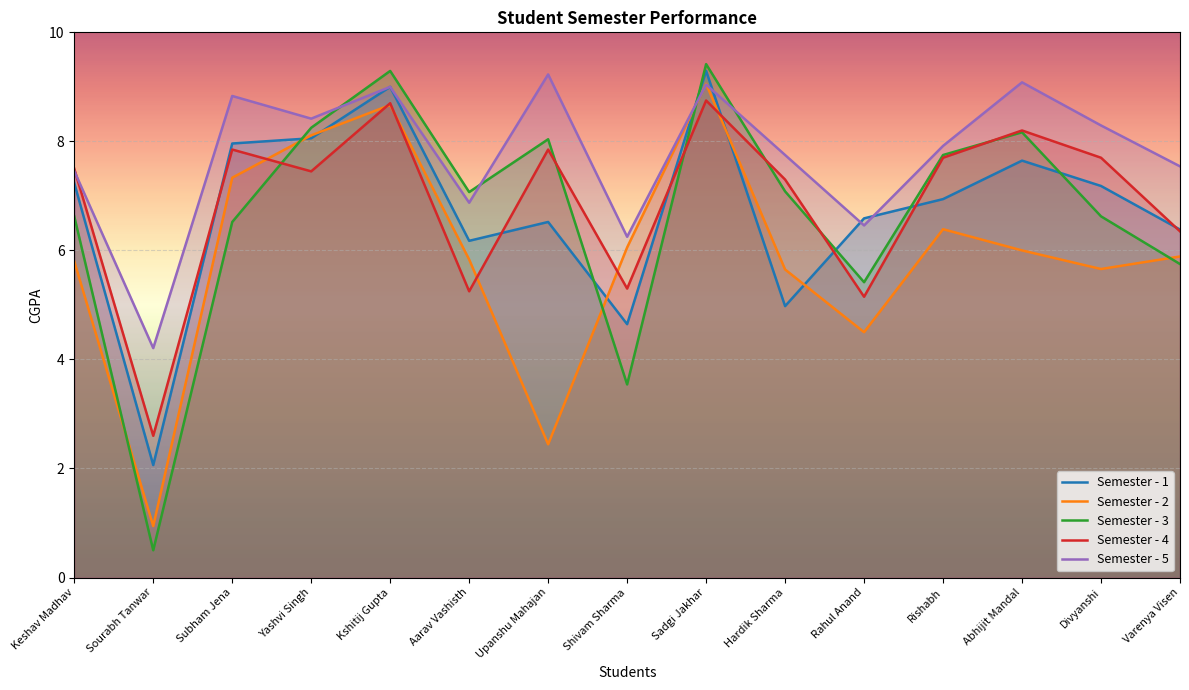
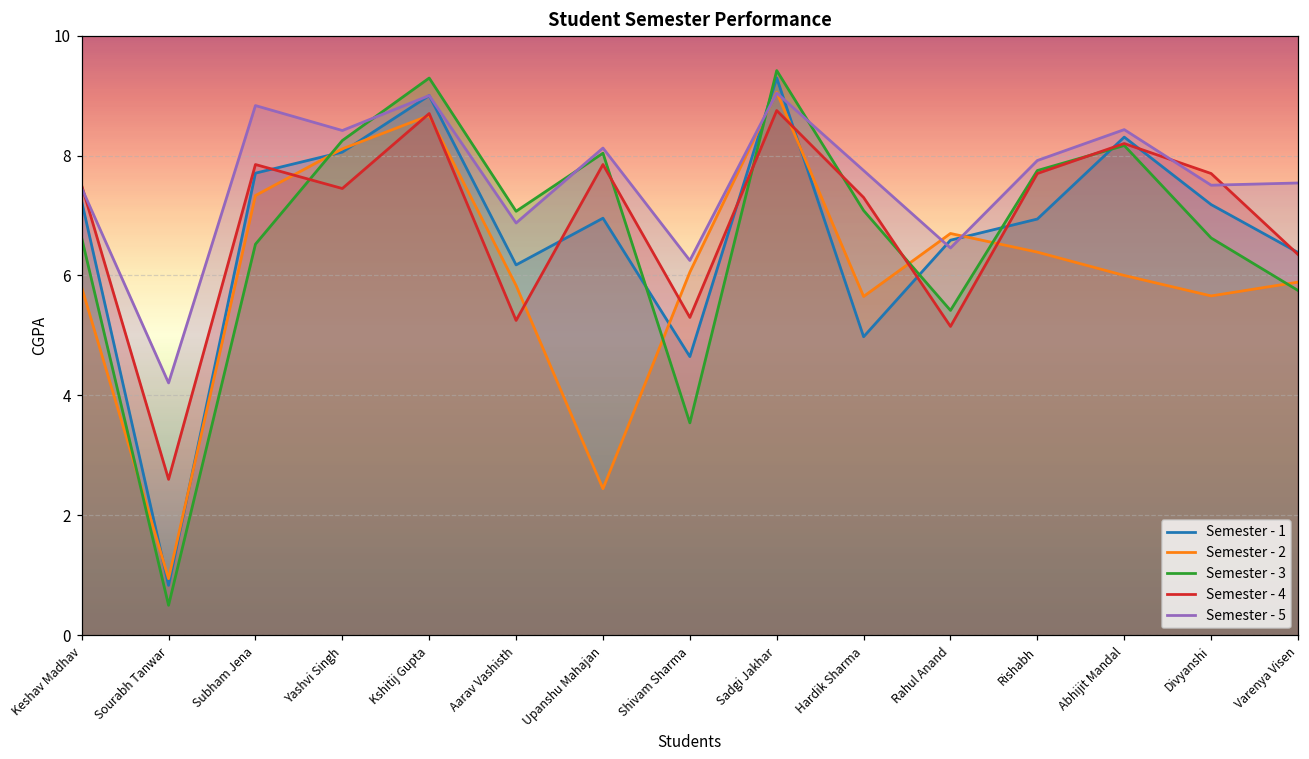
Semester - 1, Sourabh Tanwar: 2.1 -> 0.8
Semester - 1, Subham Jena: 8.0 -> 7.7
Semester - 1, Upanshu Mahajan: 6.5 -> 7.0
Semester - 5, Upanshu Mahajan: 9.2 -> 8.1
Semester - 2, Rahul Anand: 4.5 -> 6.7
Semester - 1, Abhijit Mandal: 7.6 -> 8.3
Semester - 5, Abhijit Mandal: 9.1 -> 8.4
Semester - 5, Divyanshi: 8.3 -> 7.5
